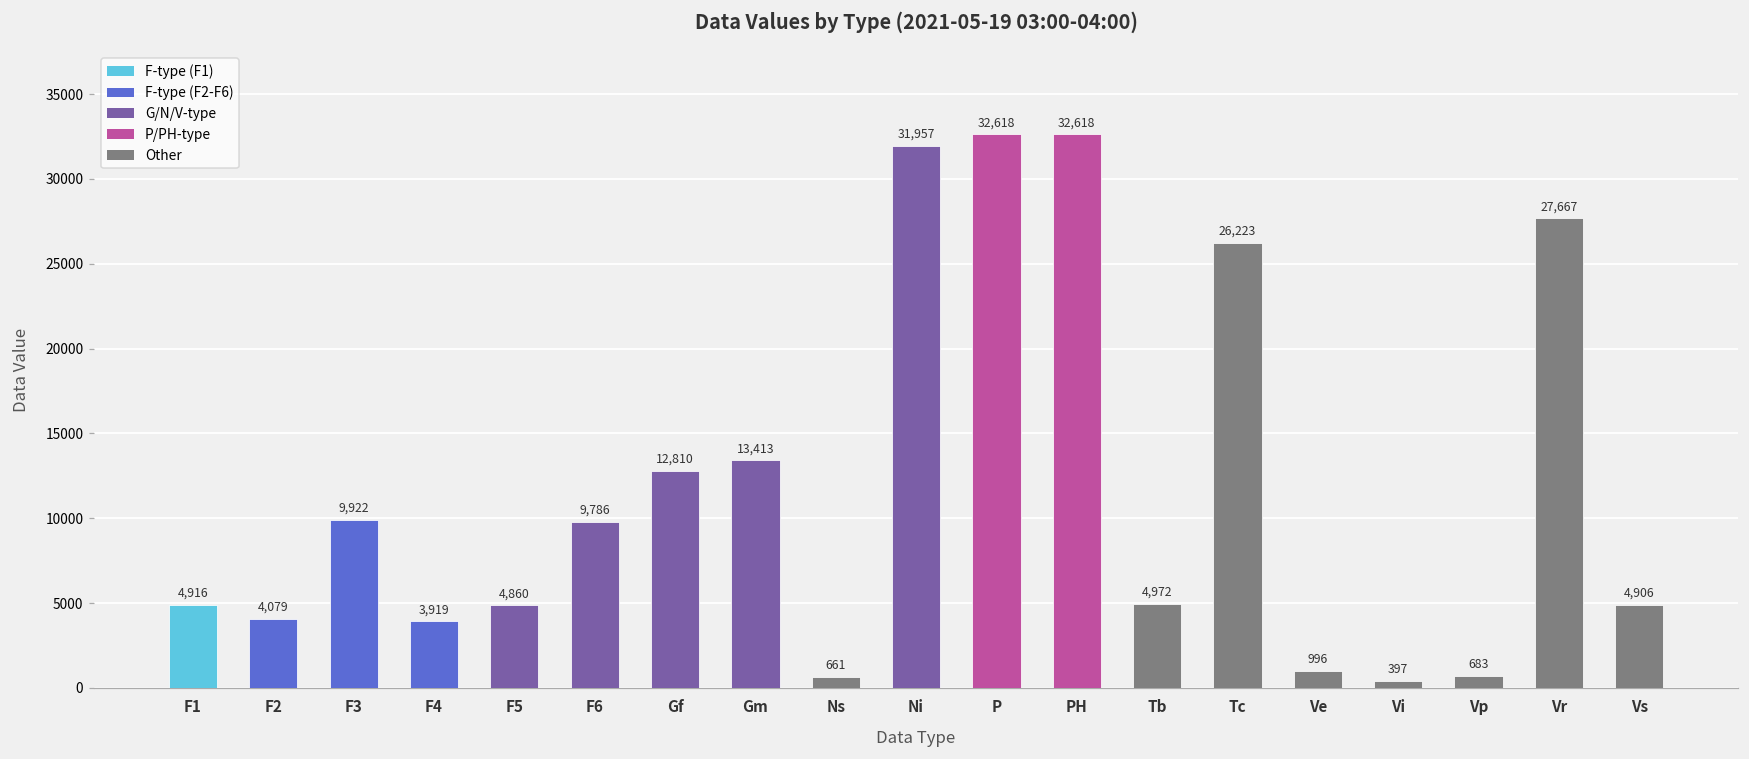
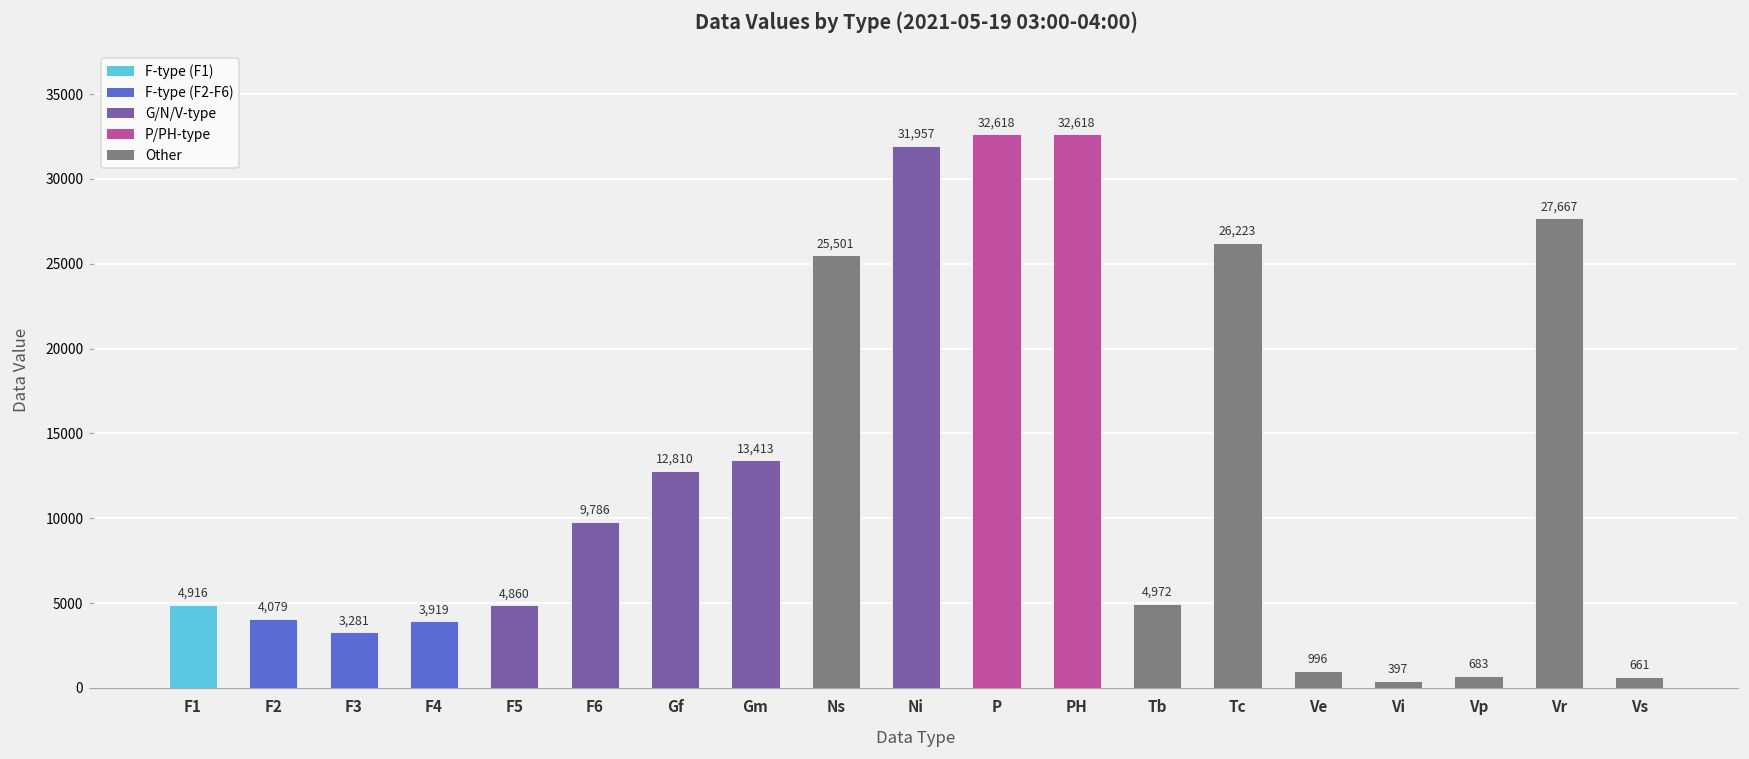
F3: 9,922 -> 3,281
Ns: 661 -> 25,501
Vs: 4,906 -> 661
